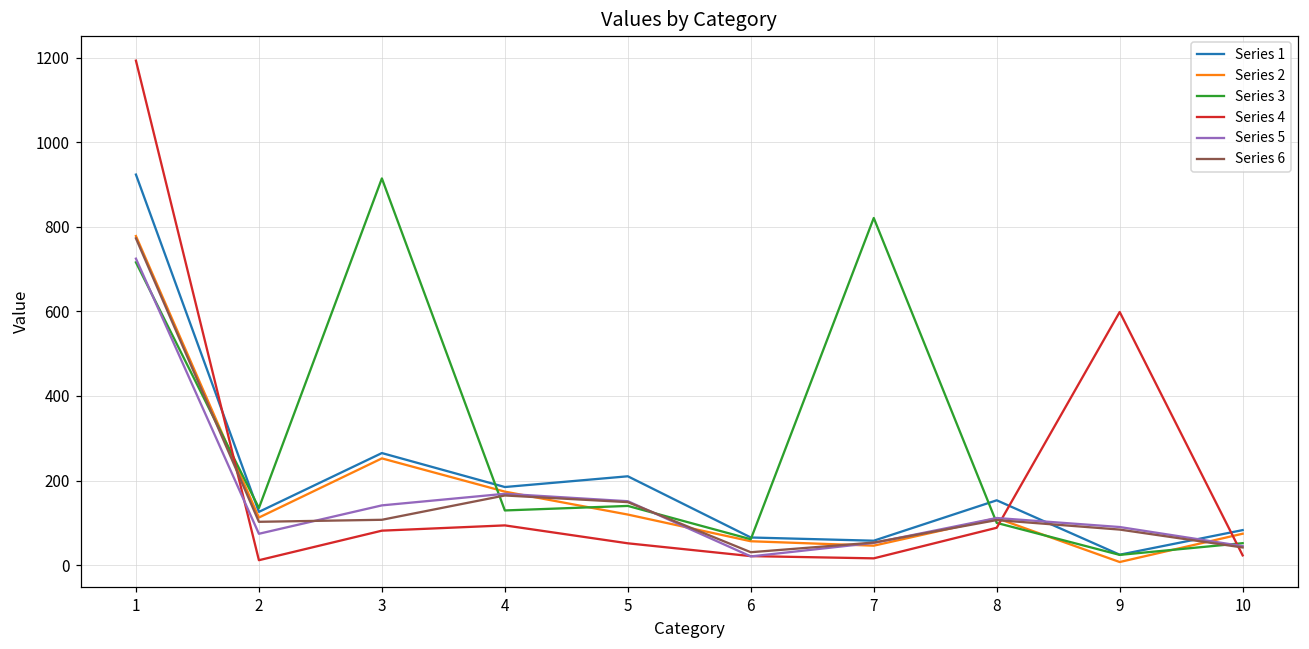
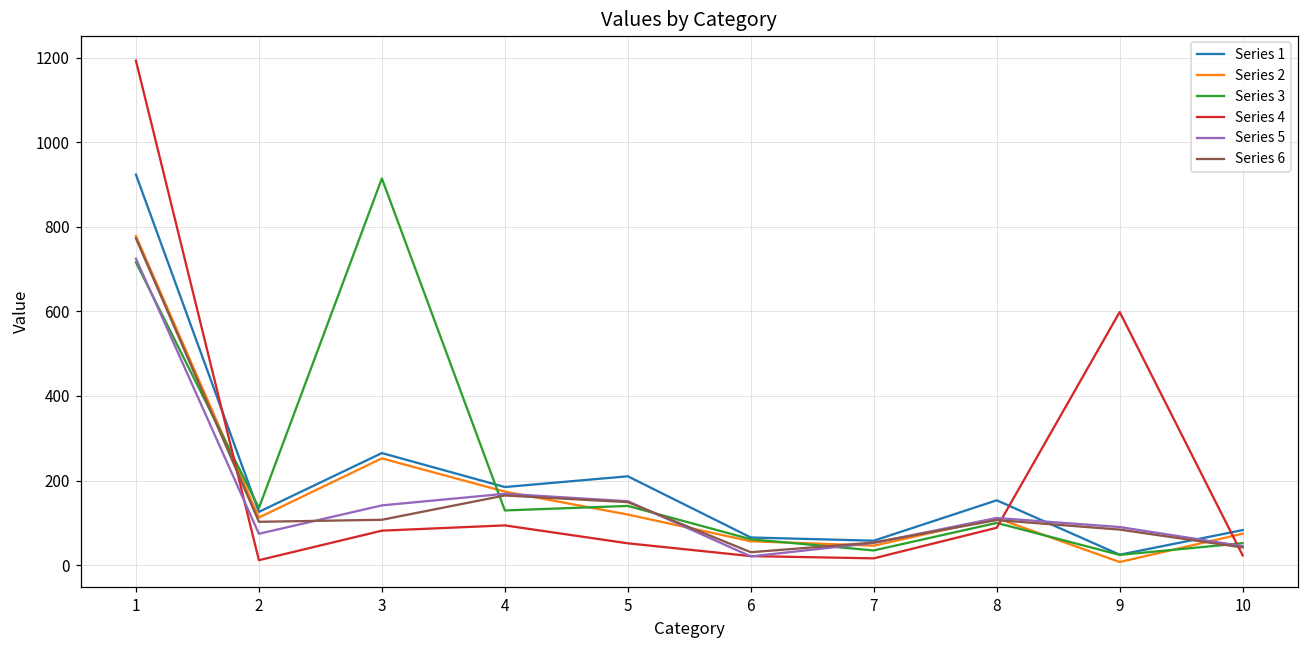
Series 3, 7: 820 -> 30
